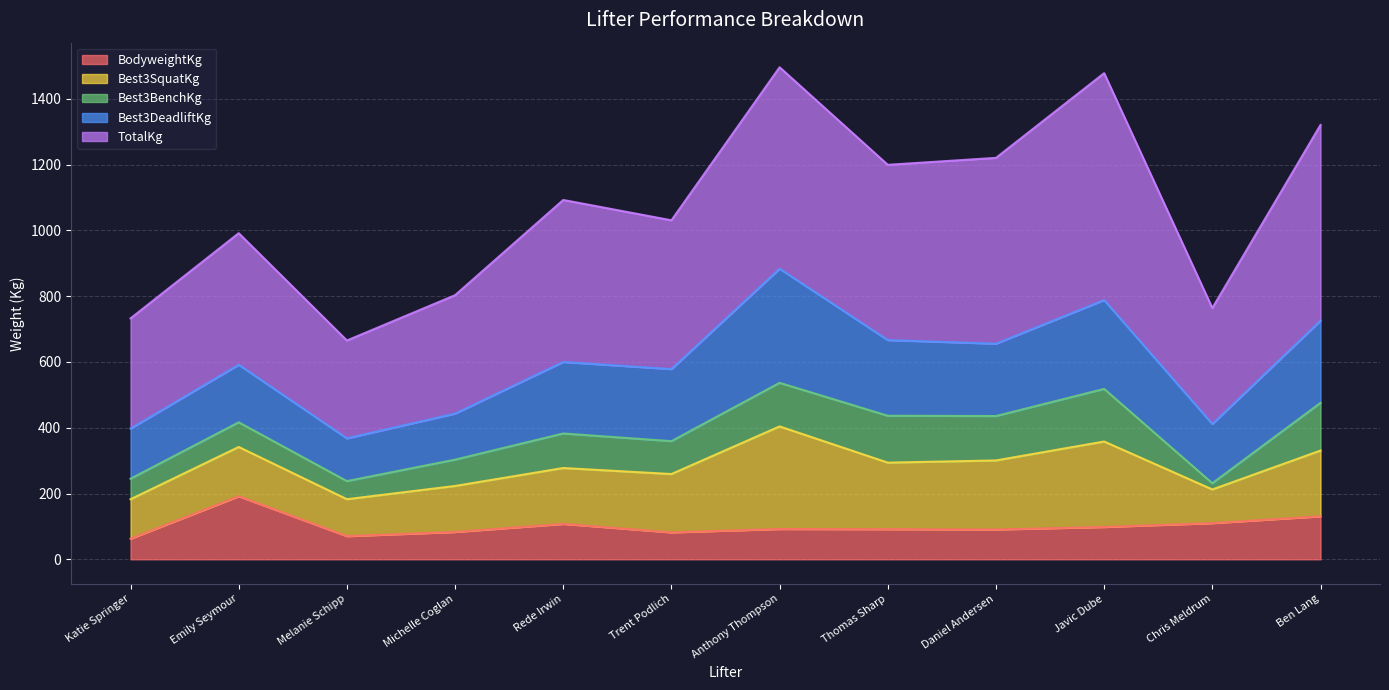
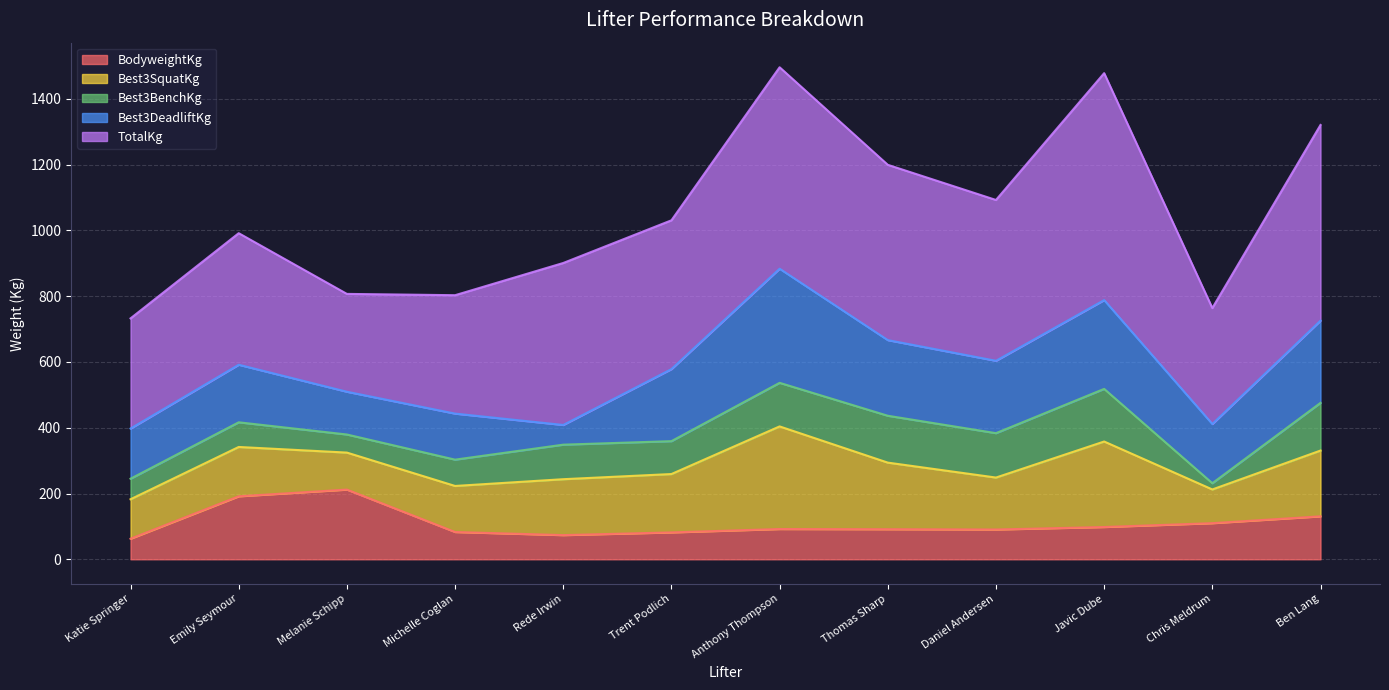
BodyweightKg, Melanie Schipp: 70 -> 210
BodyweightKg, Rede Irwin: 110 -> 70
Best3DeadliftKg, Rede Irwin: 220 -> 60
Best3SquatKg, Daniel Andersen: 210 -> 160
TotalKg, Daniel Andersen: 570 -> 490
